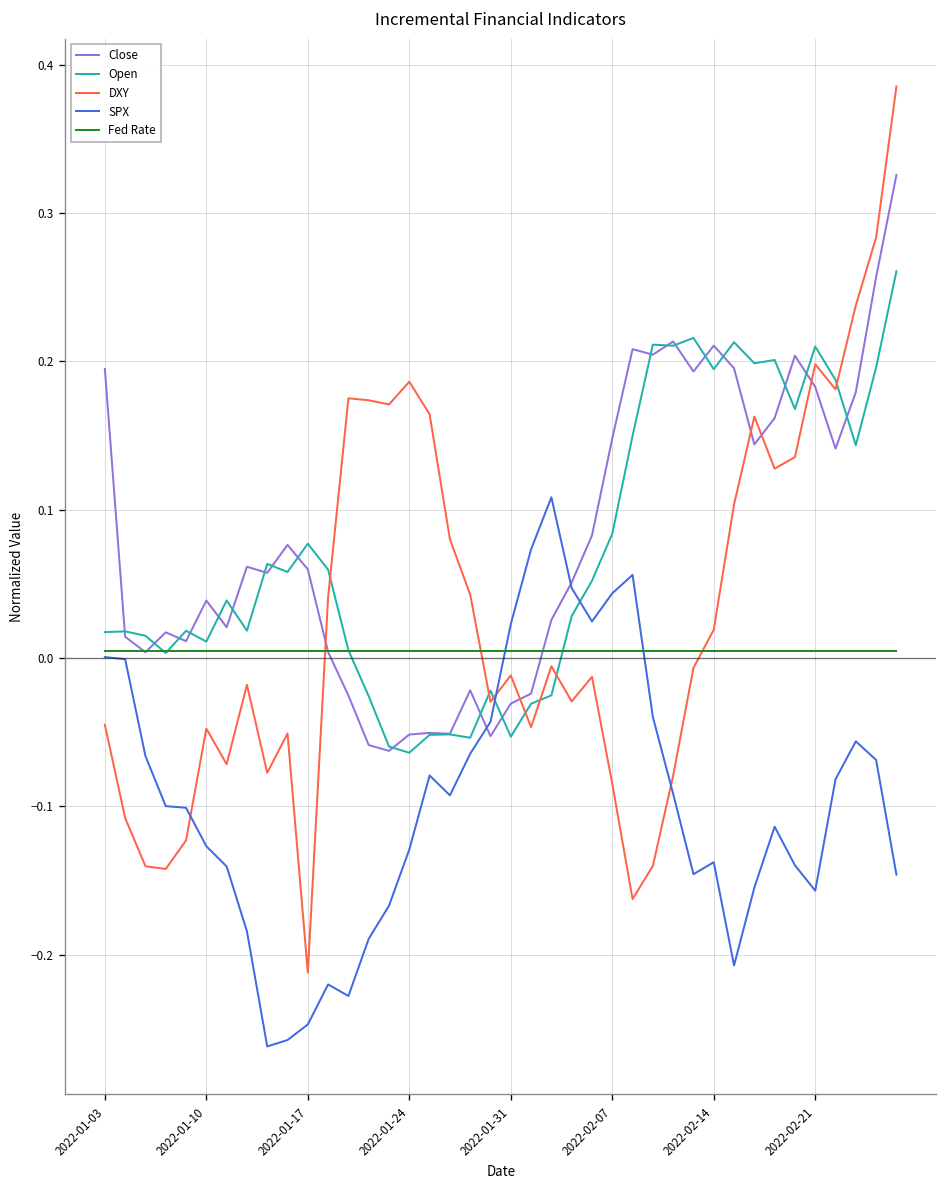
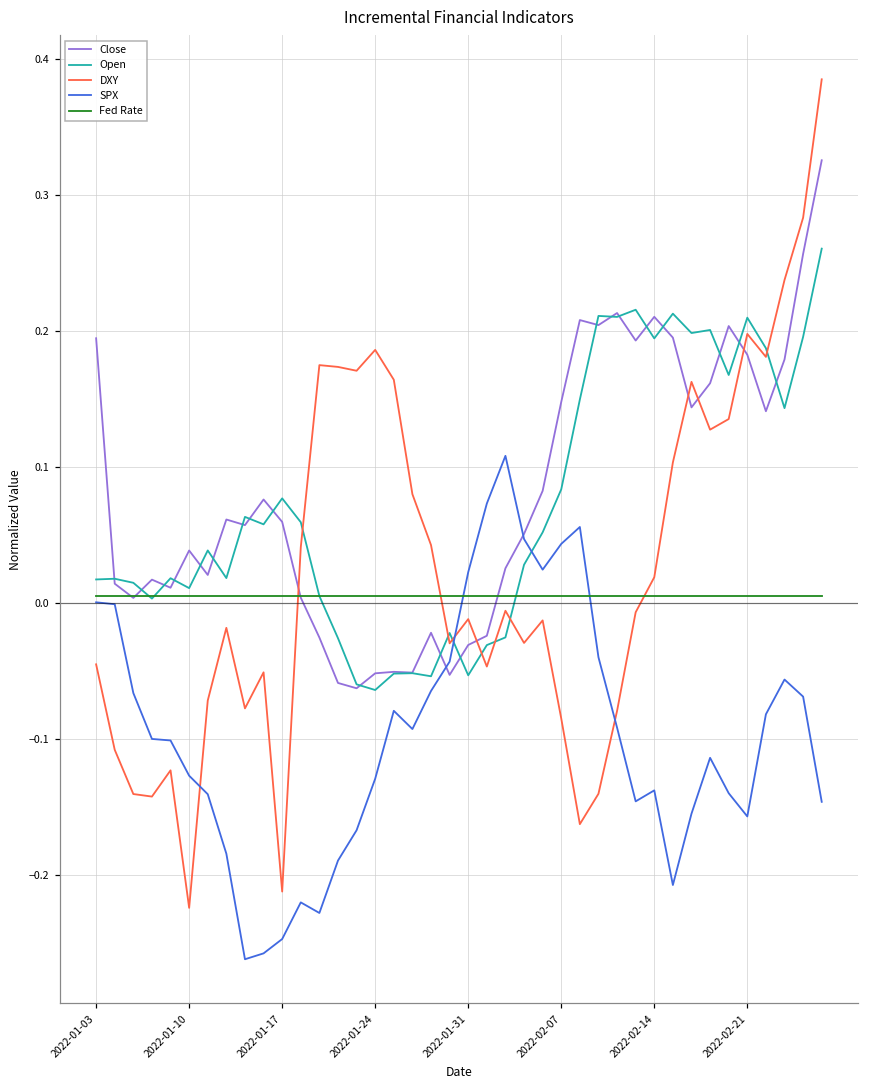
DXY, 2022-01-10: -0.048 -> -0.224
